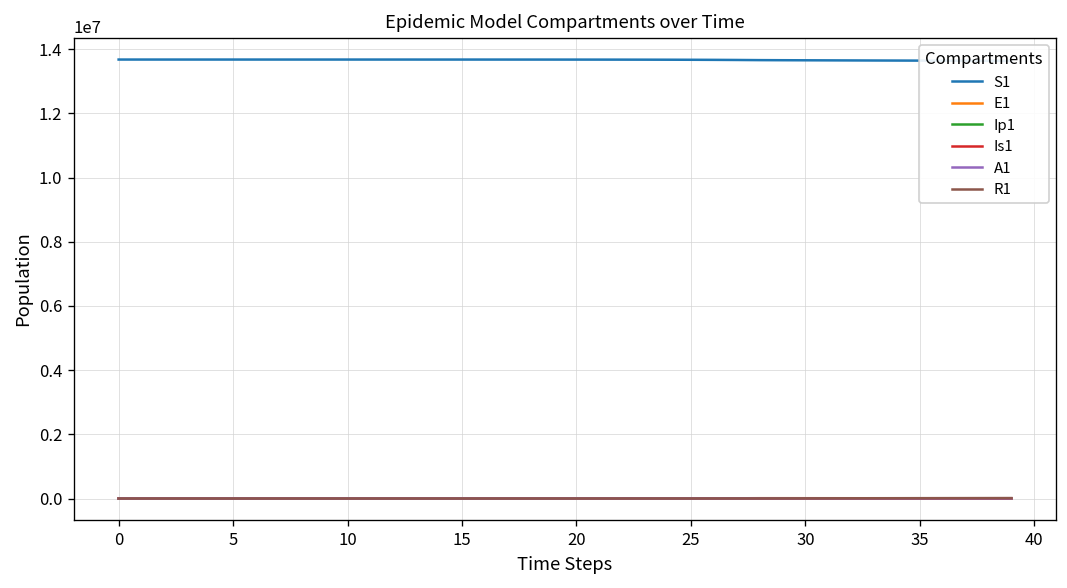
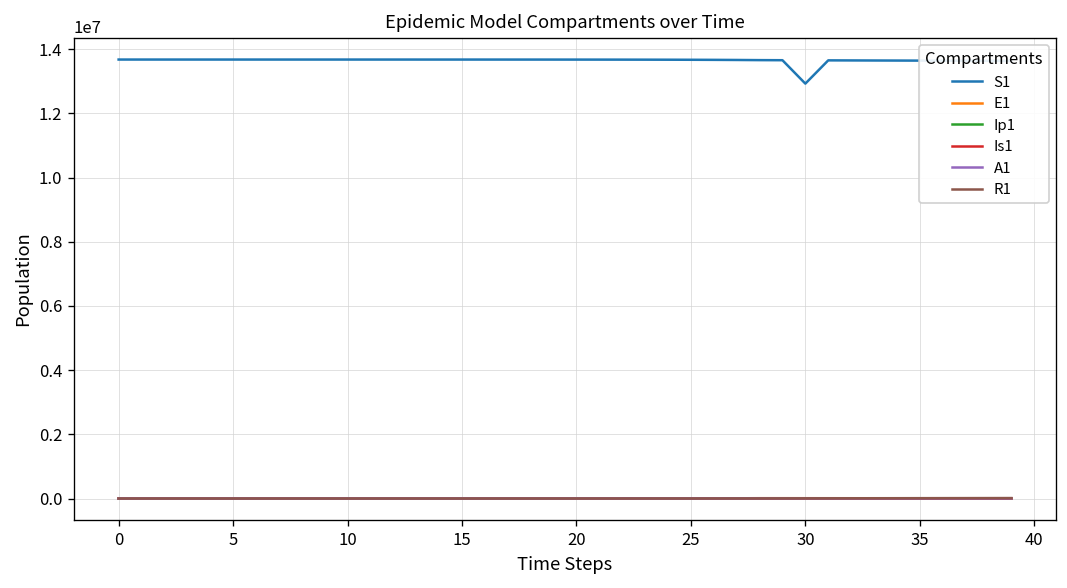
S1, 30: 13700000 -> 12900000
